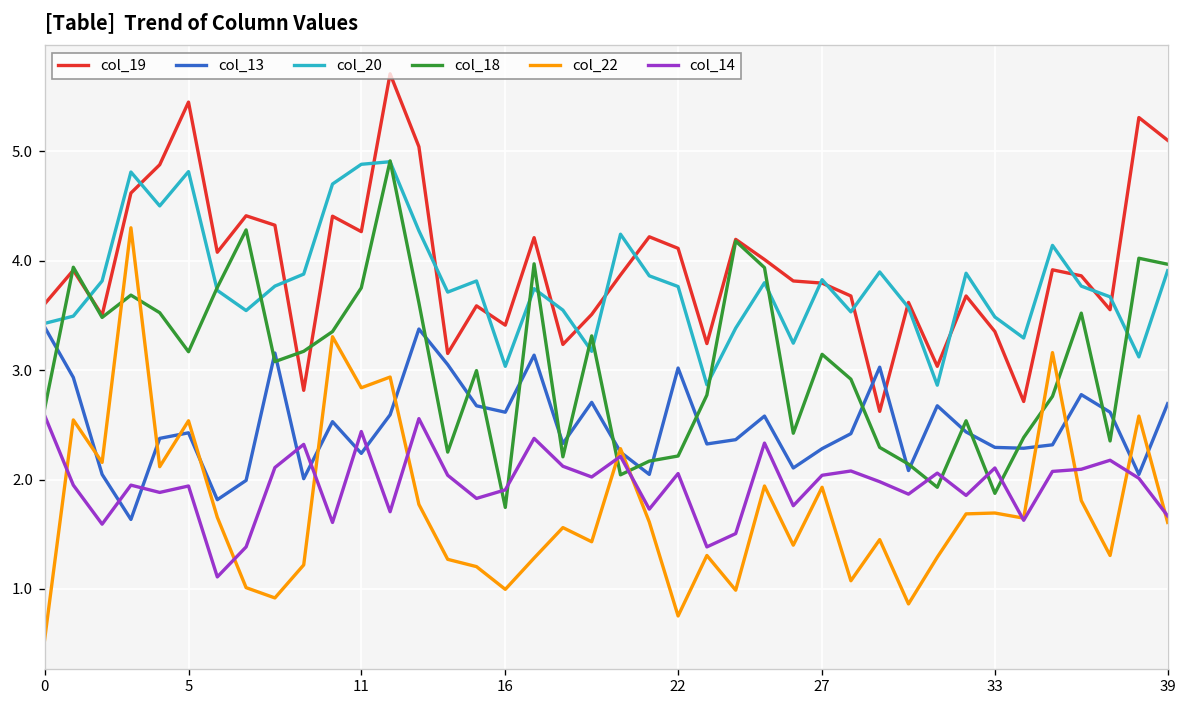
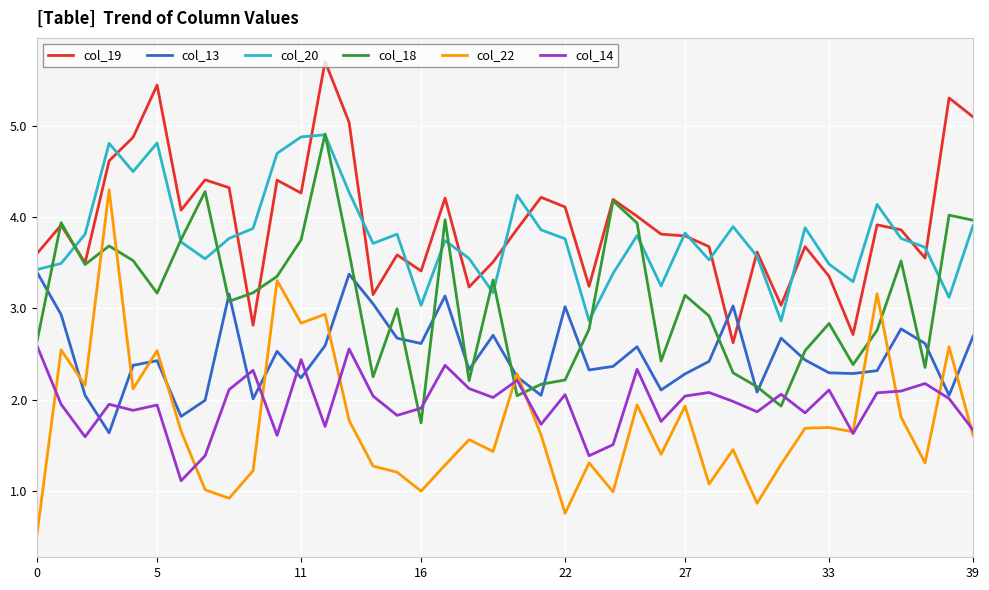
col_18, 33: 1.9 -> 2.8
